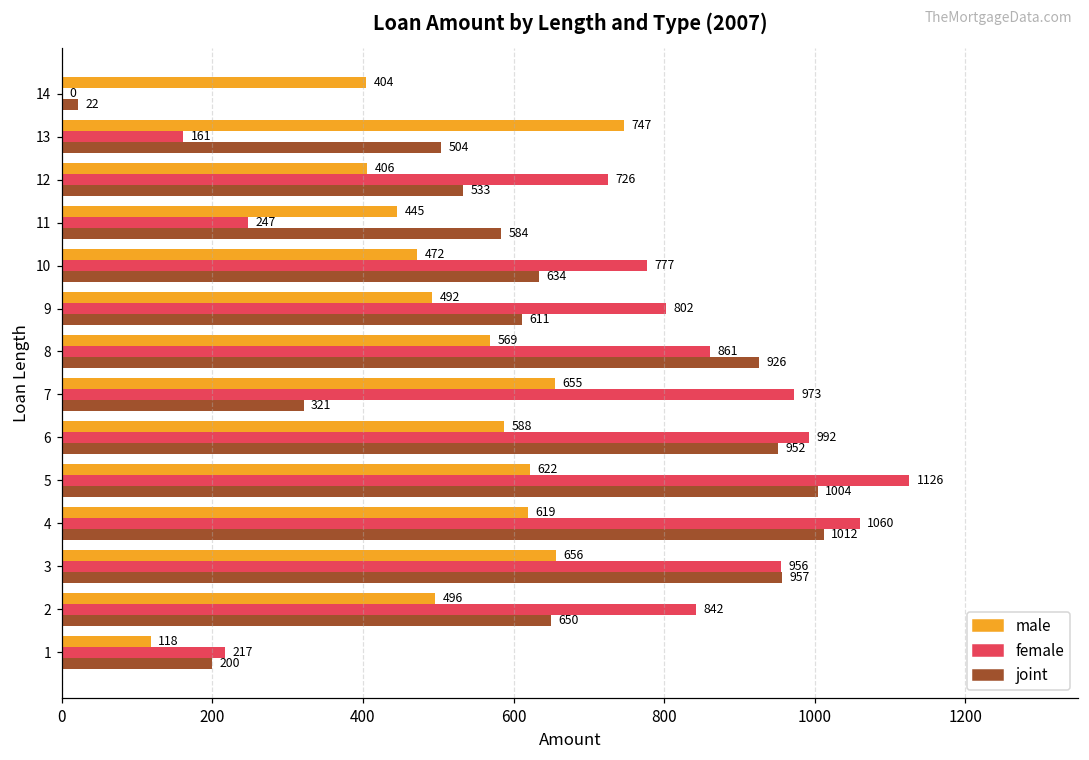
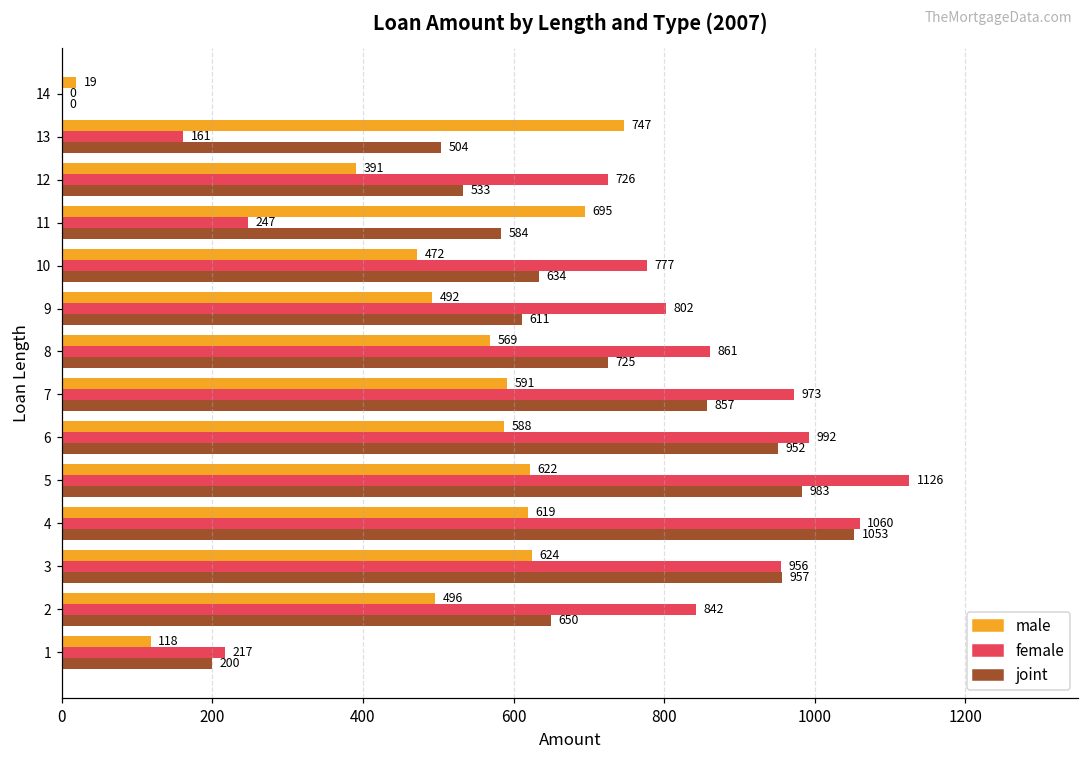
male, 14: 404 -> 19
joint, 14: 22 -> 0
male, 12: 406 -> 391
male, 11: 445 -> 695
joint, 8: 926 -> 725
male, 7: 655 -> 591
joint, 7: 321 -> 857
joint, 5: 1004 -> 983
joint, 4: 1012 -> 1053
male, 3: 656 -> 624
